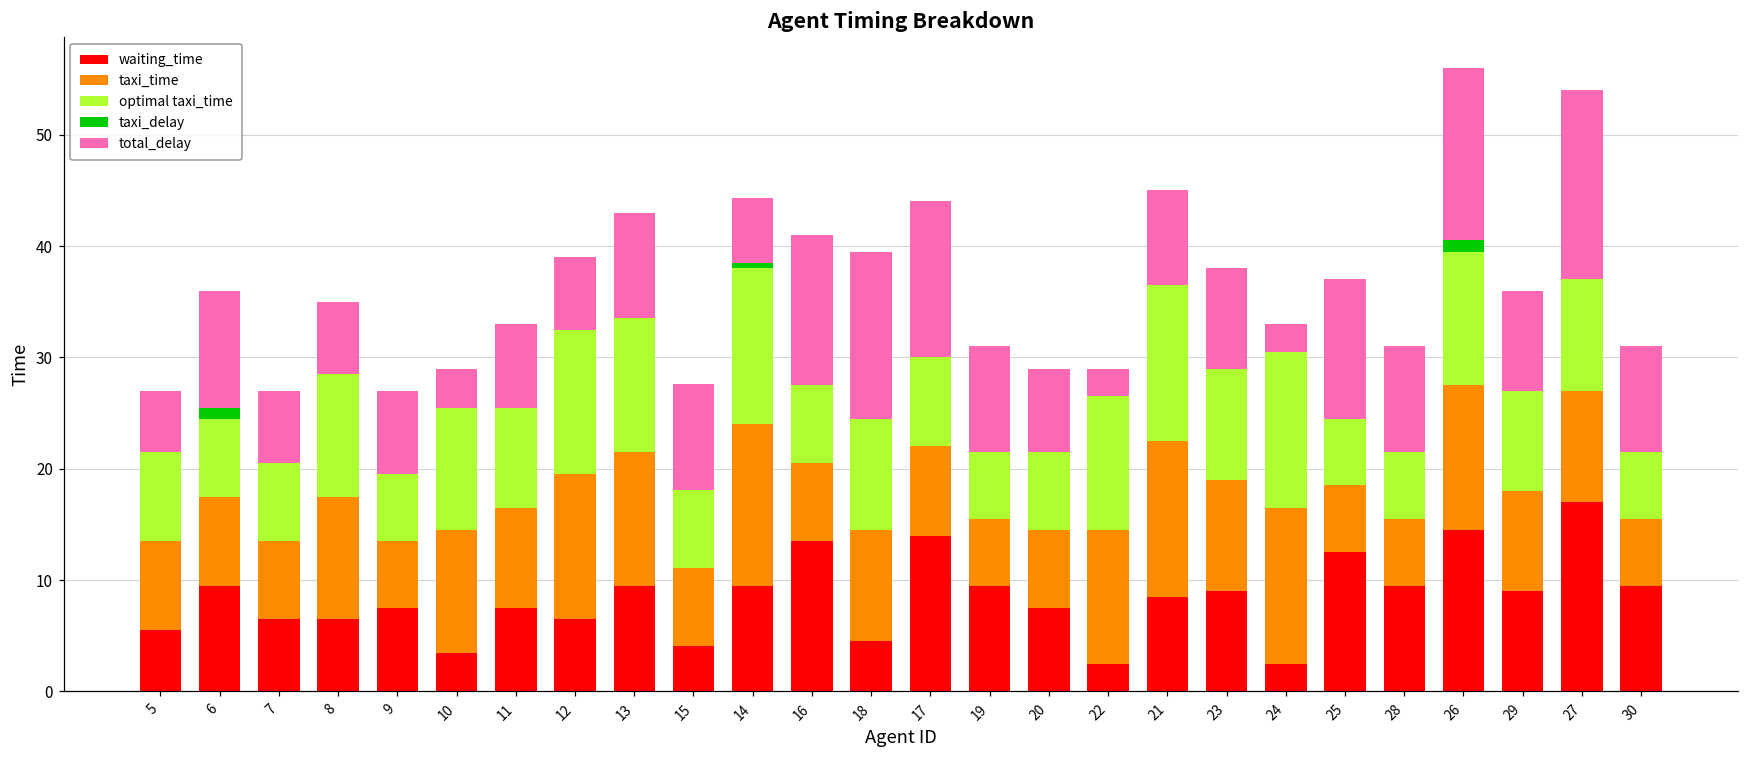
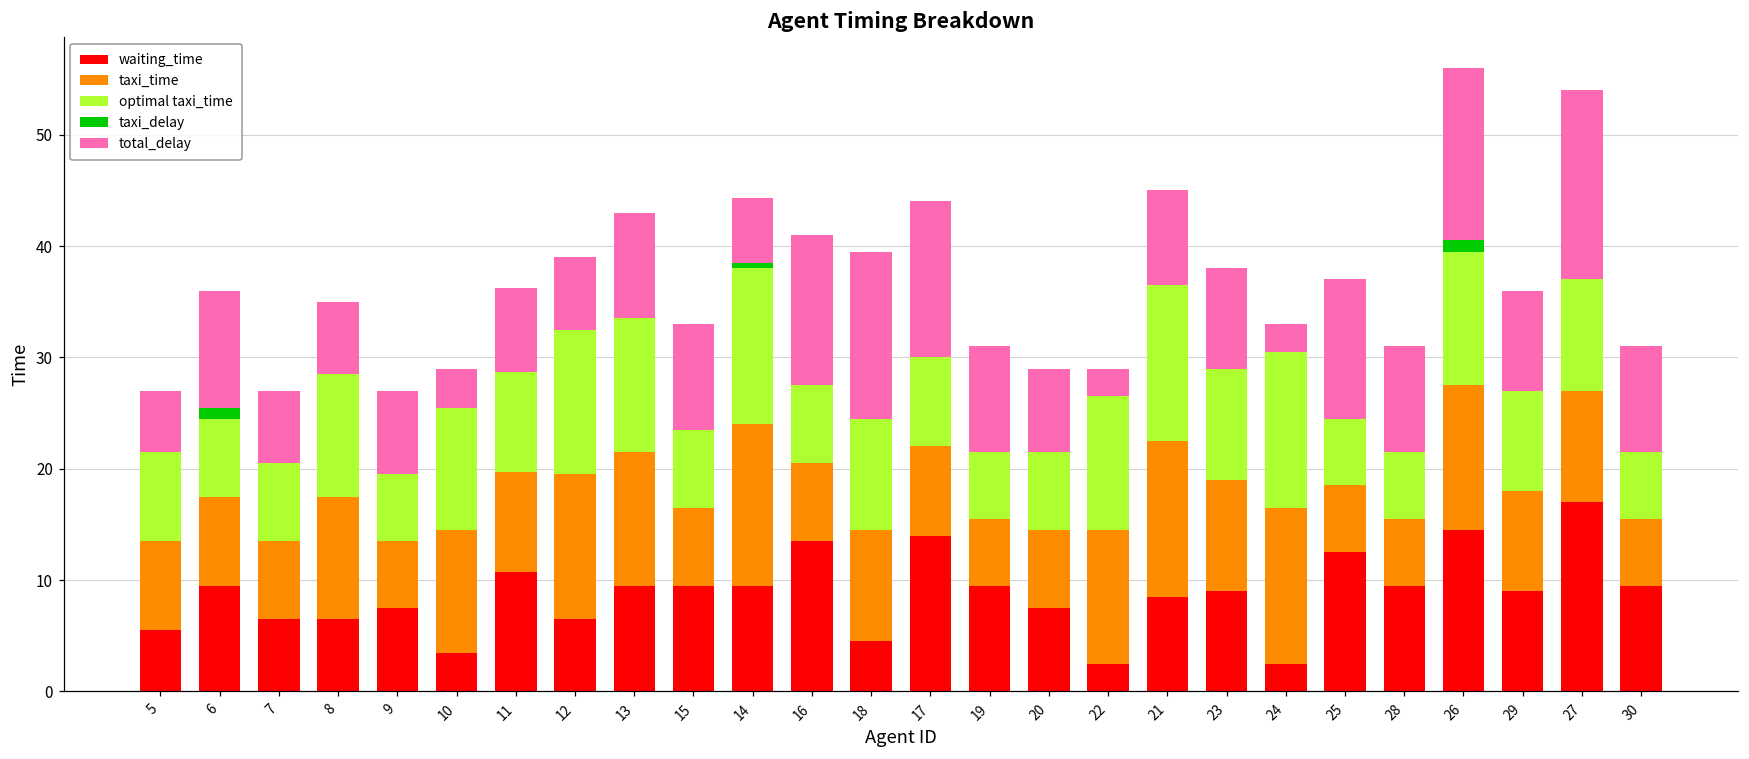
waiting_time, 11: 7.5 -> 10.7
waiting_time, 15: 4.1 -> 9.5
